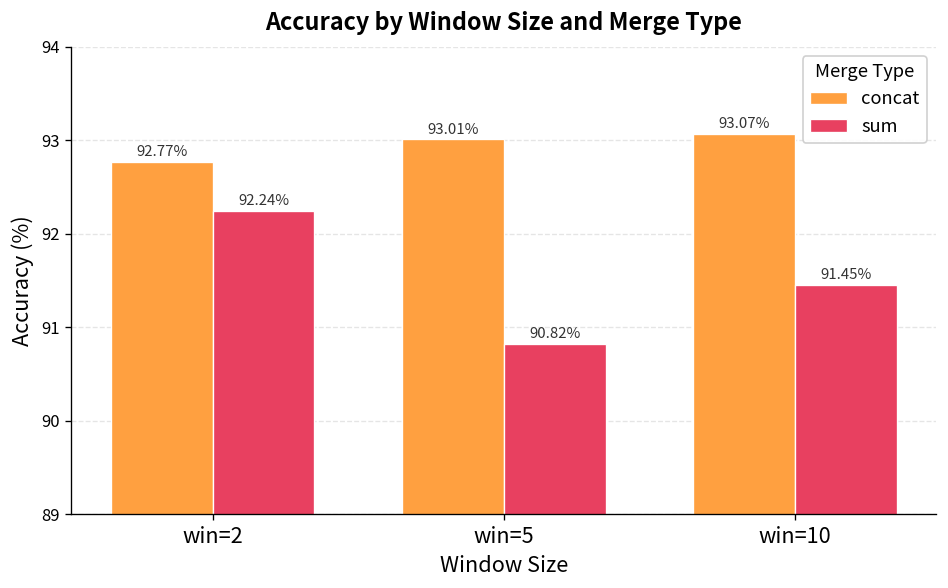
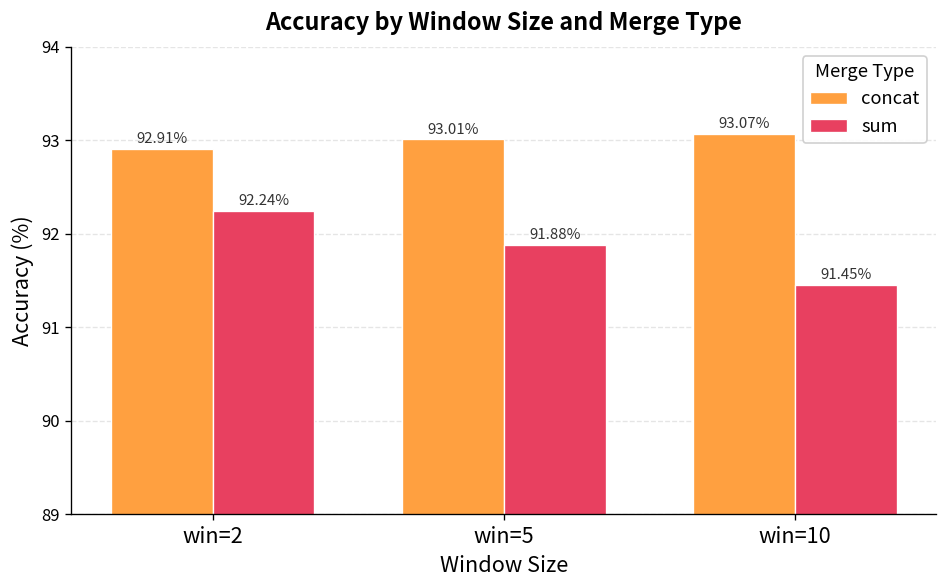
concat, win=2: 92.77% -> 92.91%
sum, win=5: 90.82% -> 91.88%
